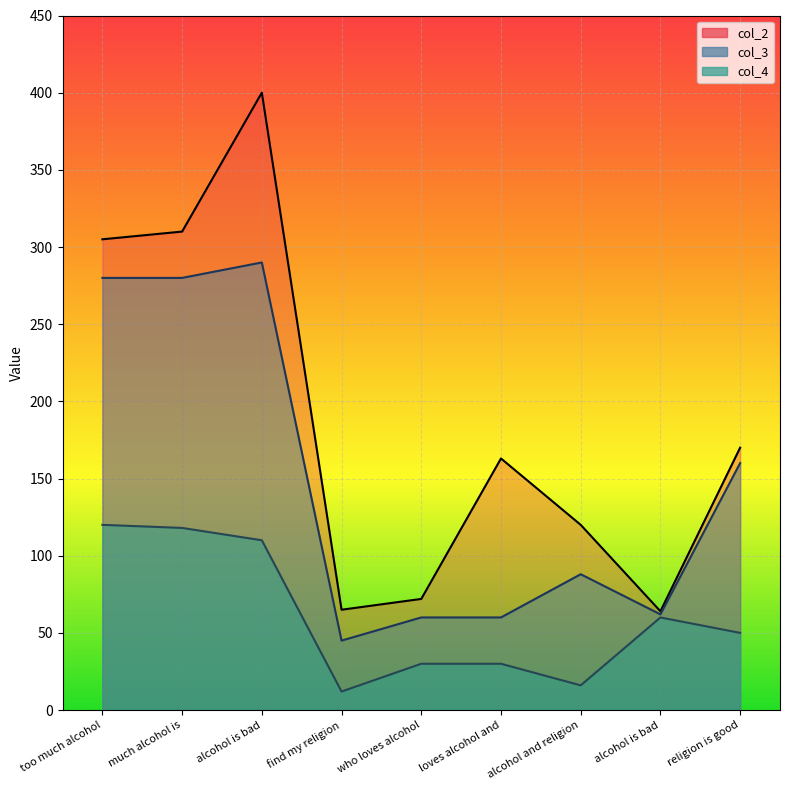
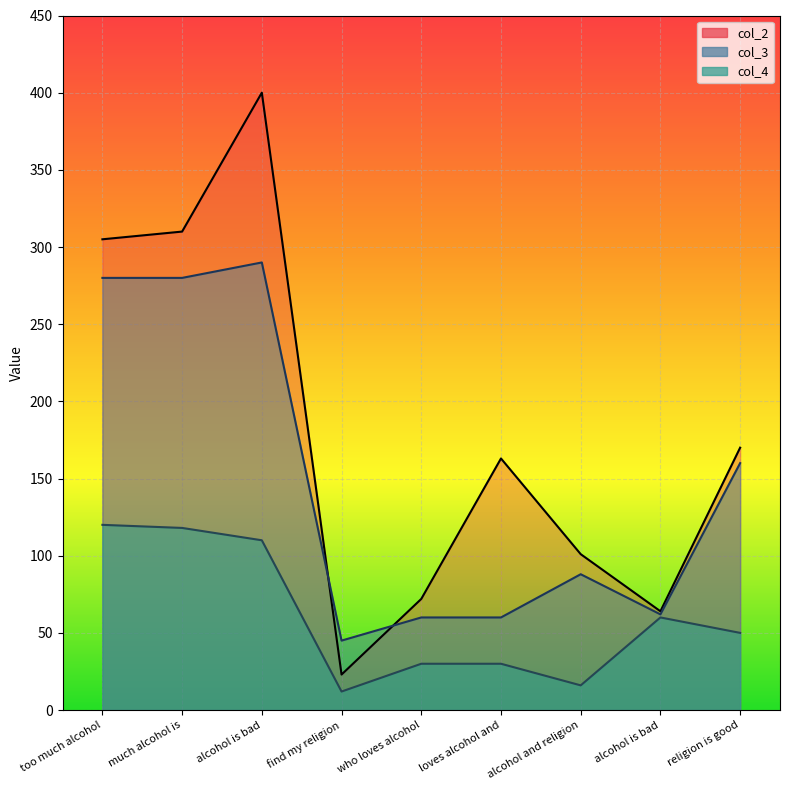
col_2, find my religion: 65 -> 23
col_2, alcohol and religion: 120 -> 101
